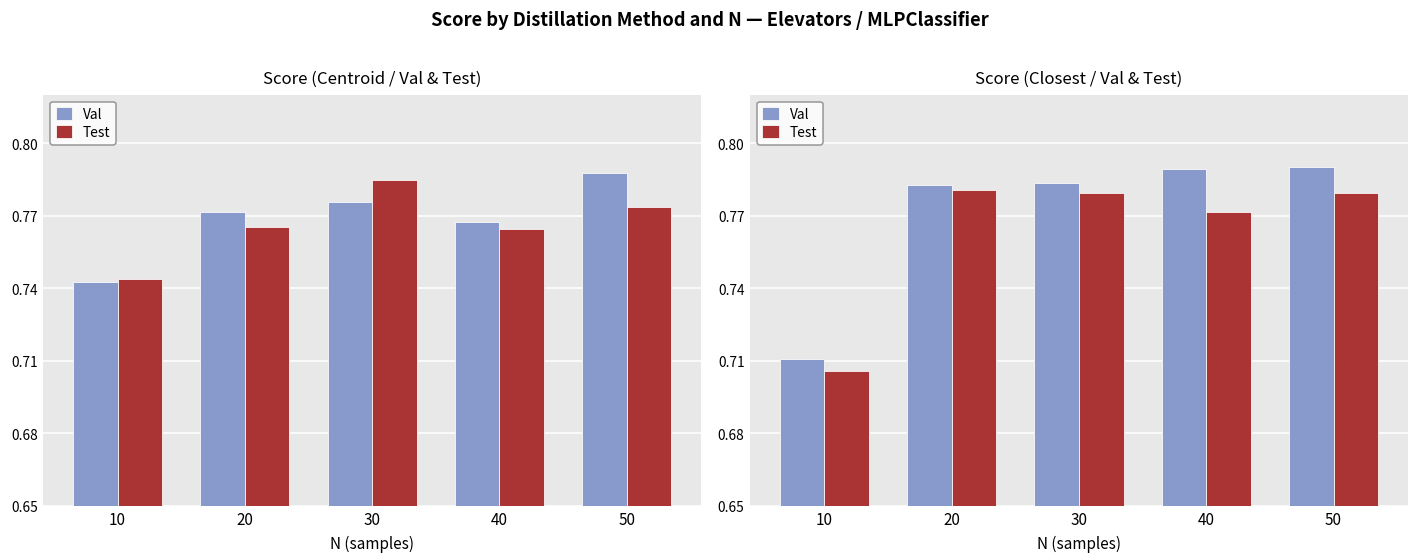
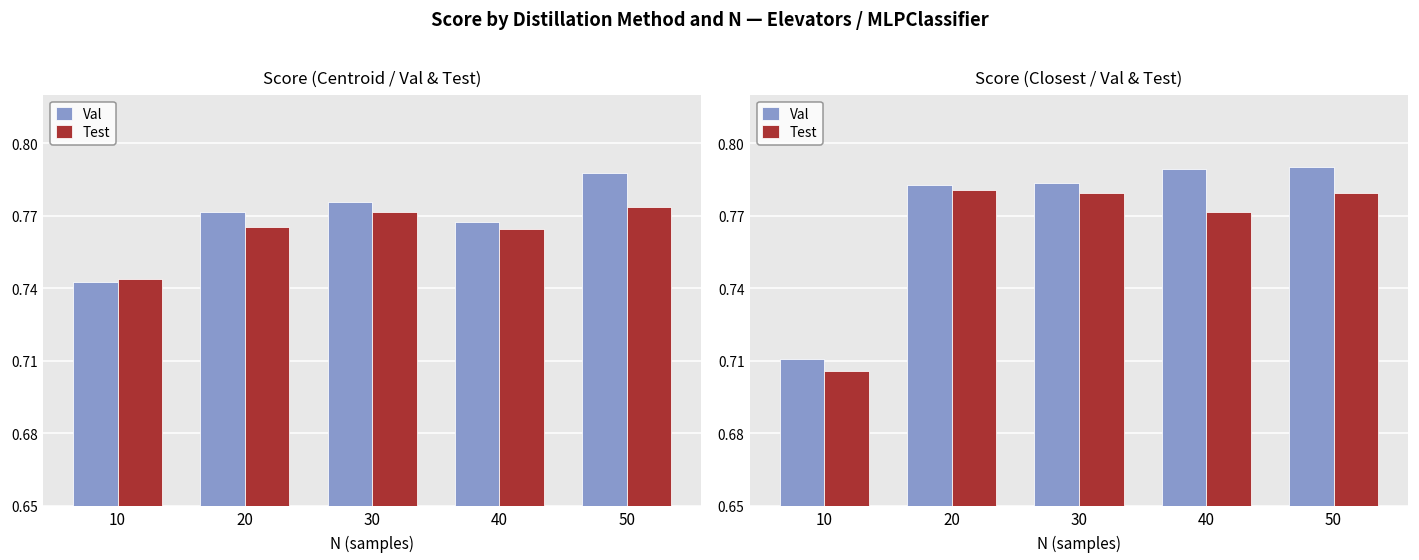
Score (Centroid / Val & Test), Test, 30: 0.785 -> 0.772
